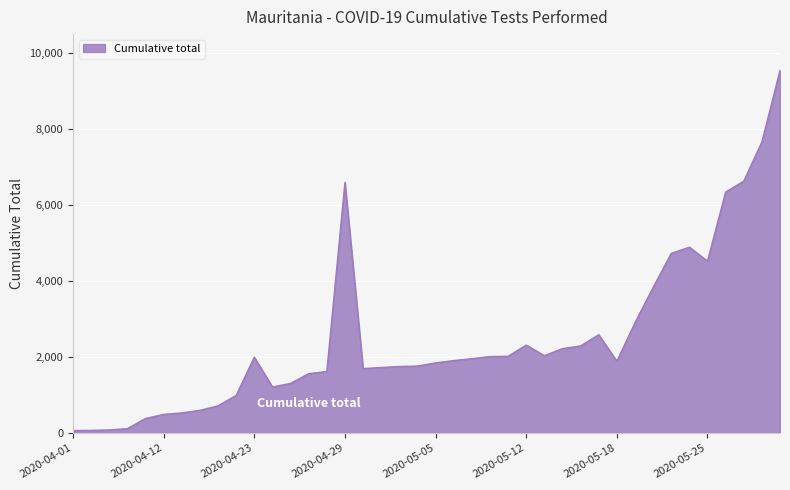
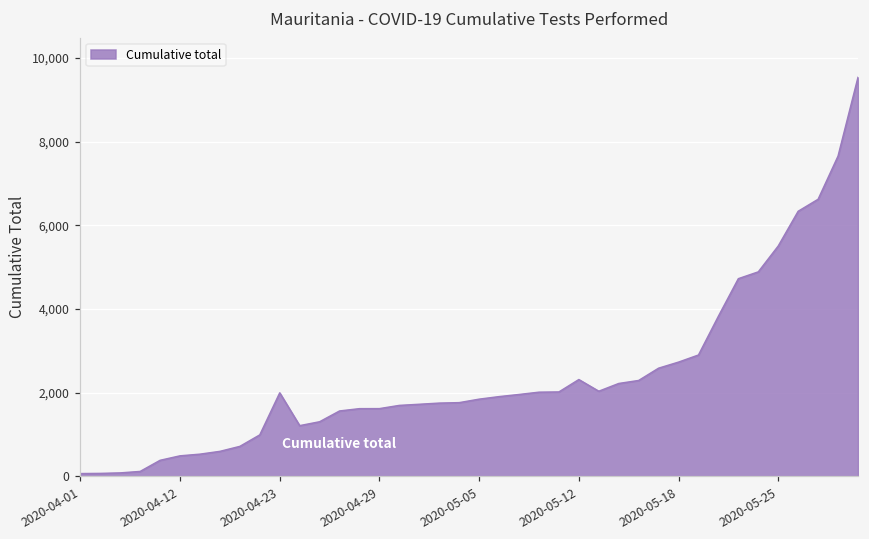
2020-04-29: 6,600 -> 1,600
2020-05-18: 1,900 -> 2,700
2020-05-25: 4,500 -> 5,500
